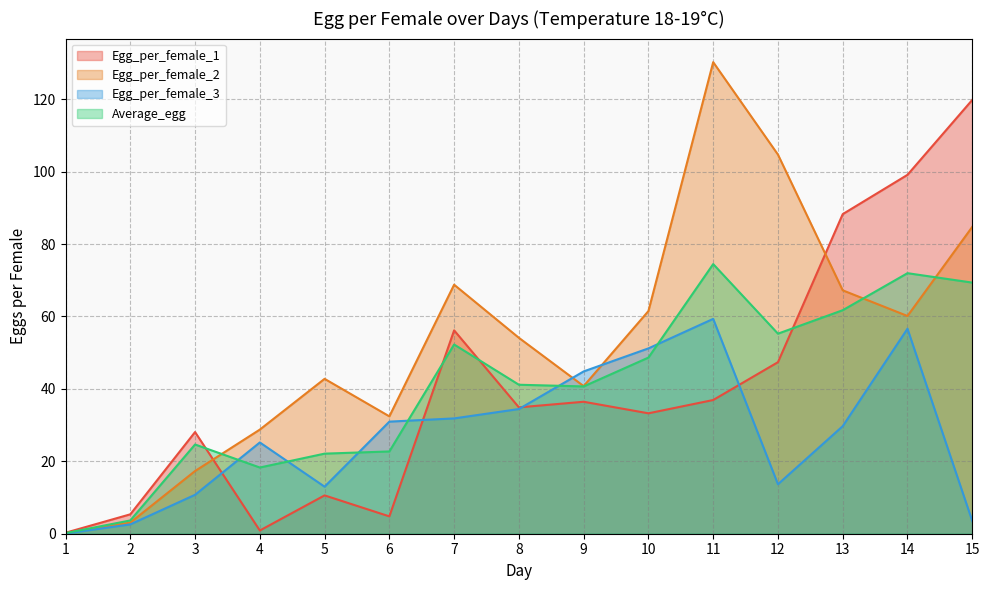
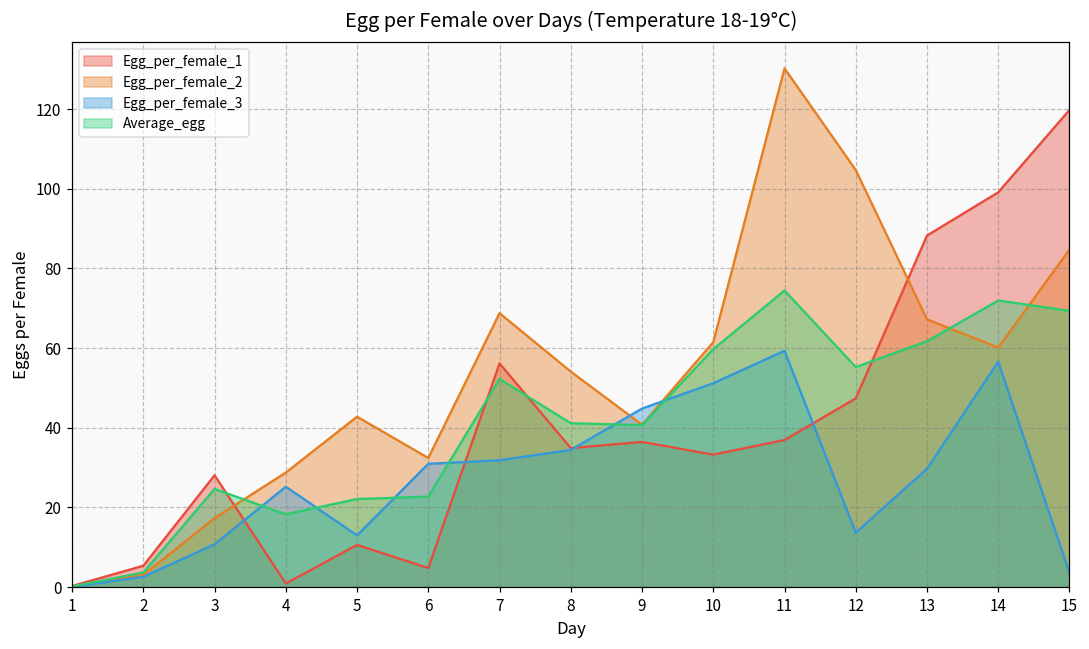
Average_egg, 10: 49 -> 60
